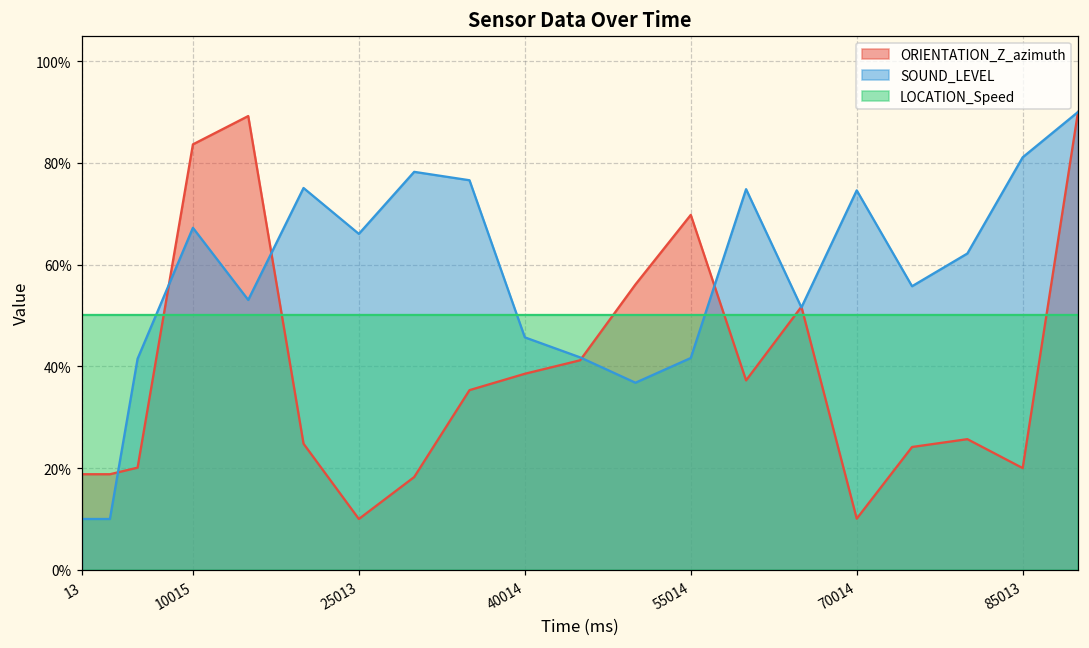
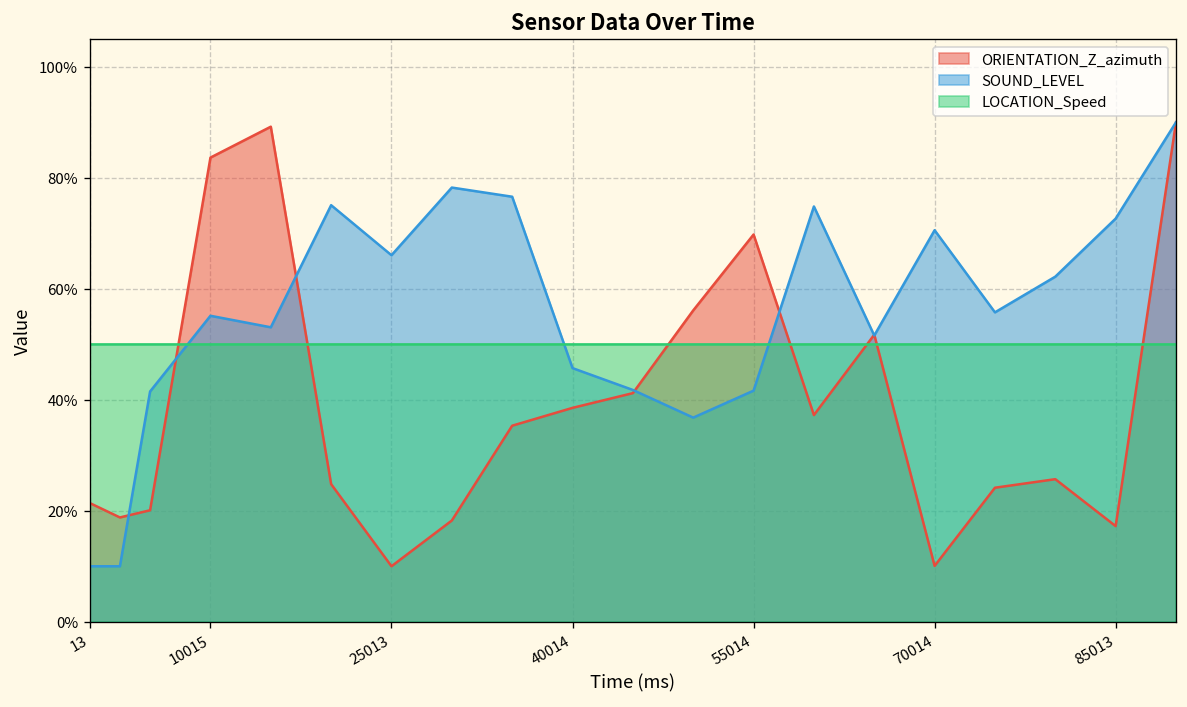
ORIENTATION_Z_azimuth, 13: 19% -> 21%
SOUND_LEVEL, 10015: 67% -> 55%
SOUND_LEVEL, 70014: 75% -> 71%
ORIENTATION_Z_azimuth, 85013: 20% -> 17%
SOUND_LEVEL, 85013: 81% -> 73%
